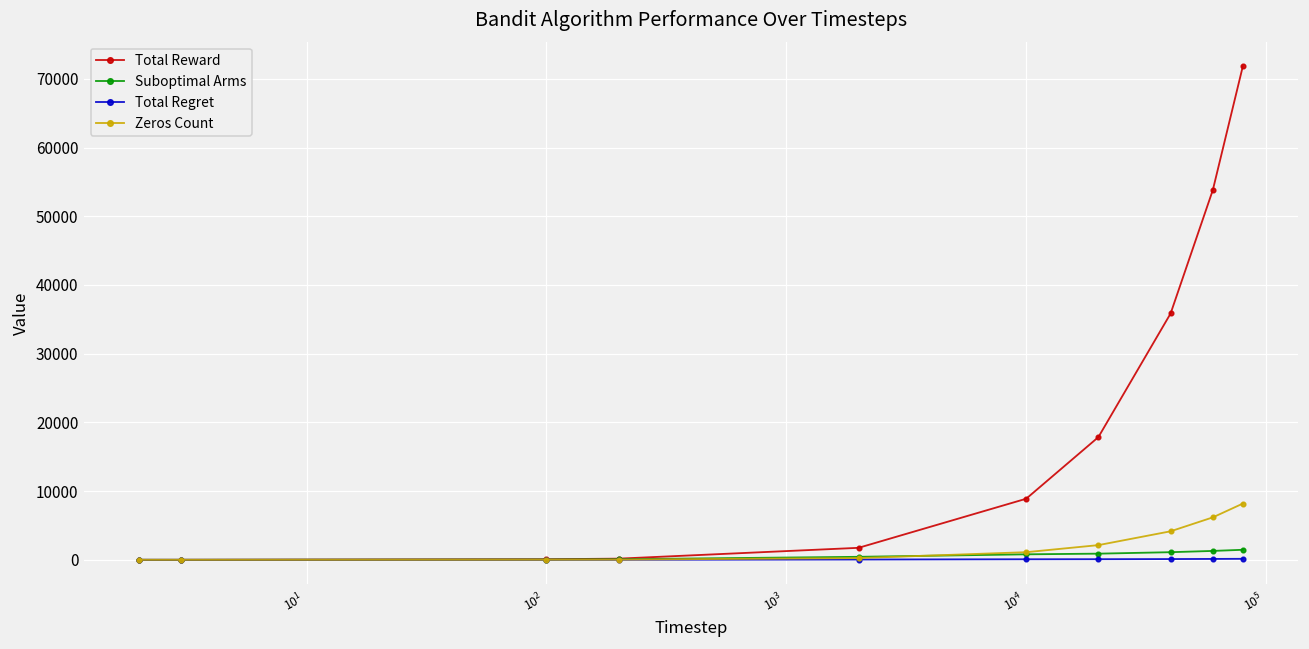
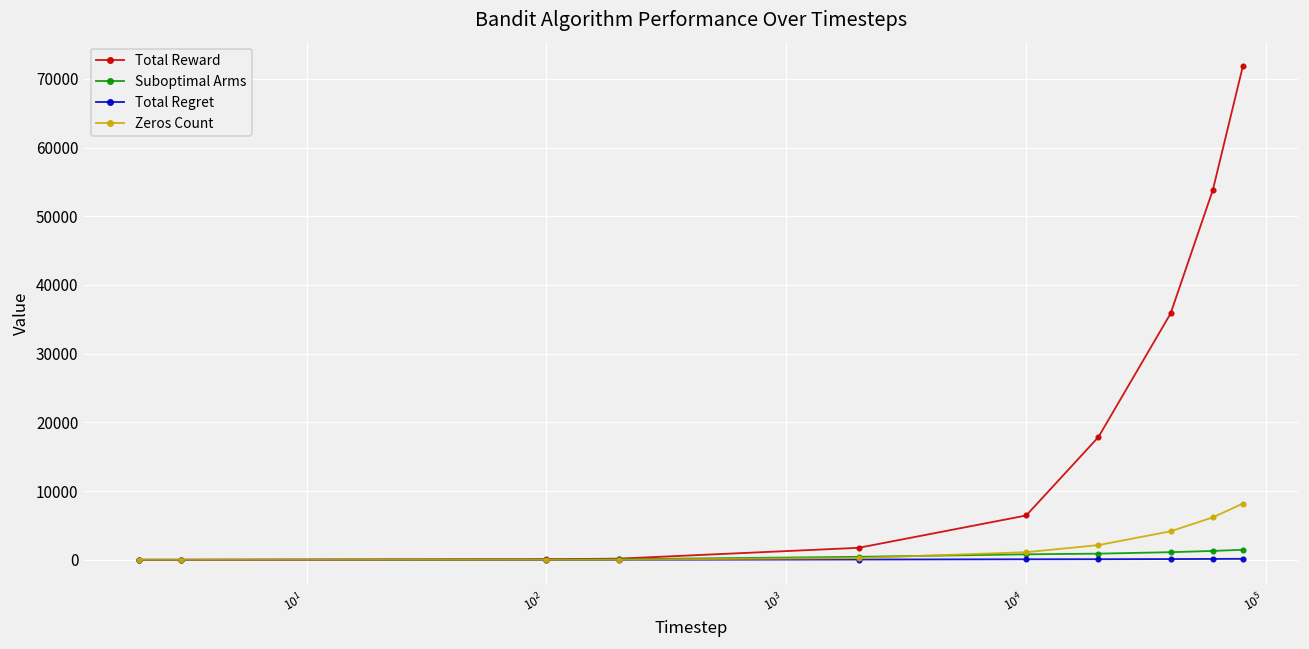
Total Reward, 10^4: 9000 -> 6000
